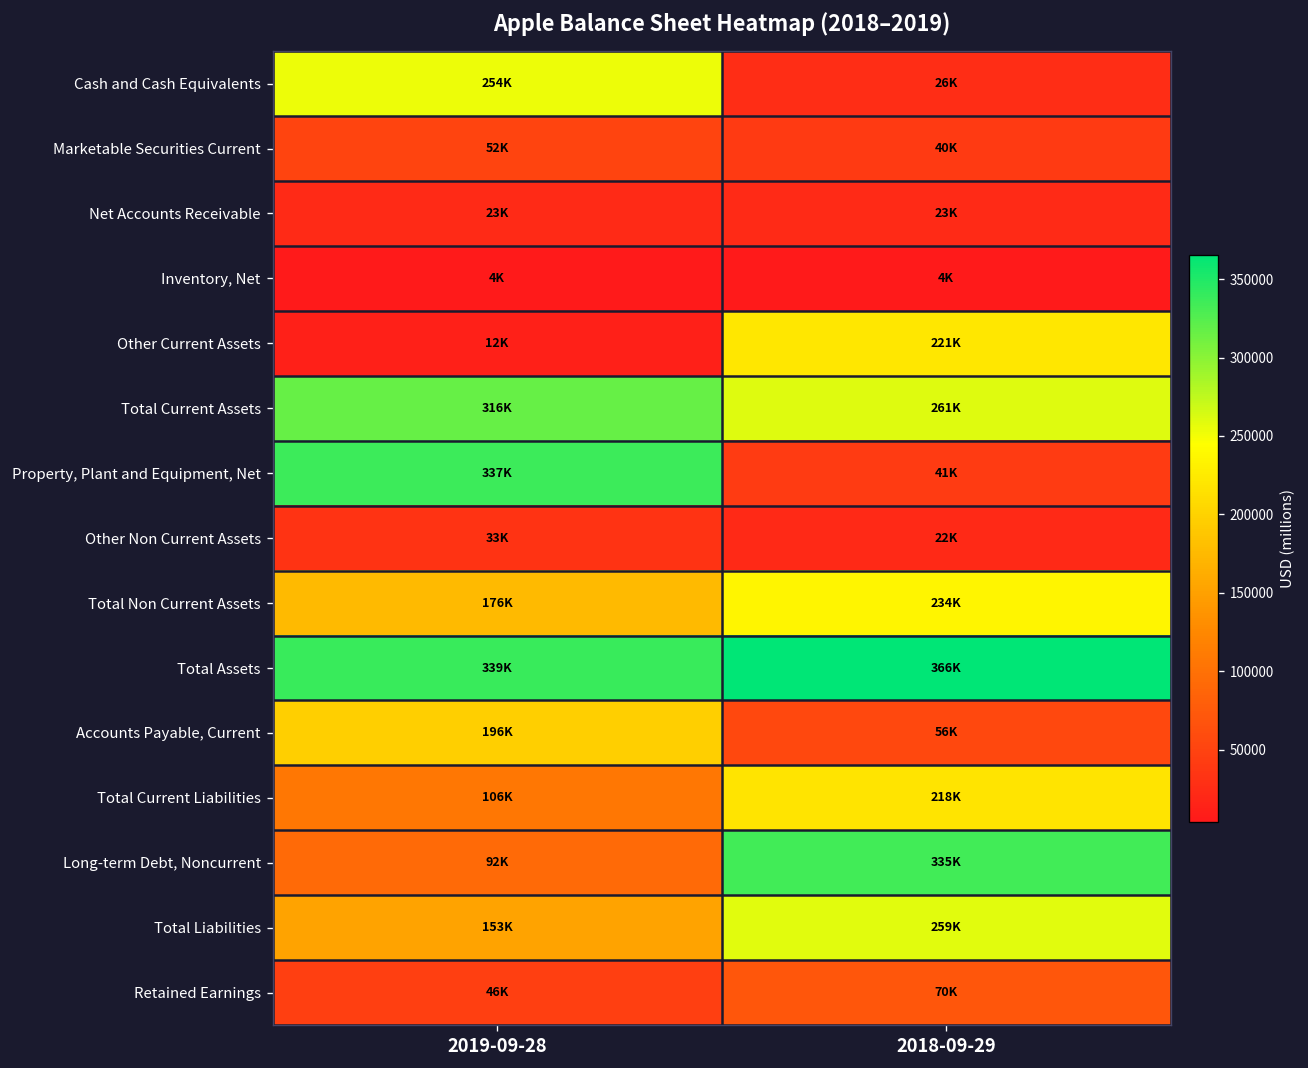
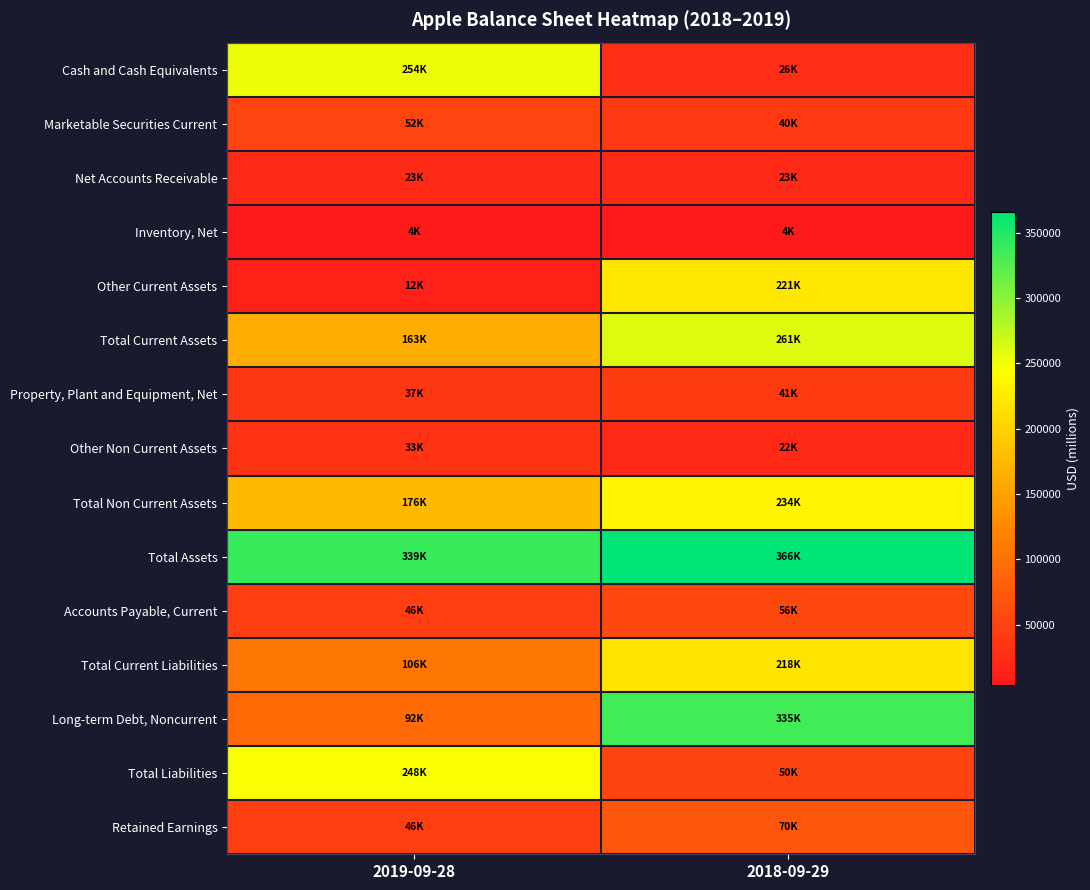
Total Current Assets, 2019-09-28: 316K -> 163K
Property, Plant and Equipment, Net, 2019-09-28: 337K -> 37K
Accounts Payable, Current, 2019-09-28: 196K -> 46K
Total Liabilities, 2019-09-28: 153K -> 248K
Total Liabilities, 2018-09-29: 259K -> 50K
